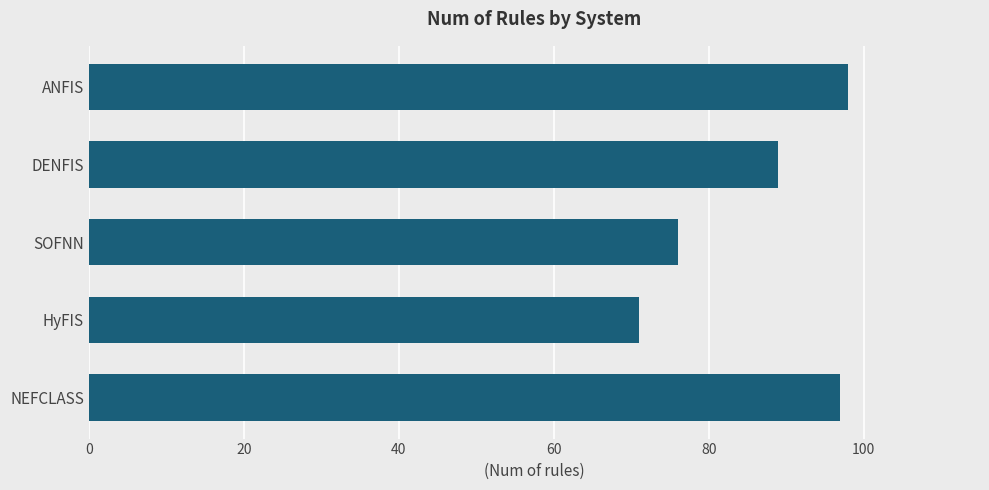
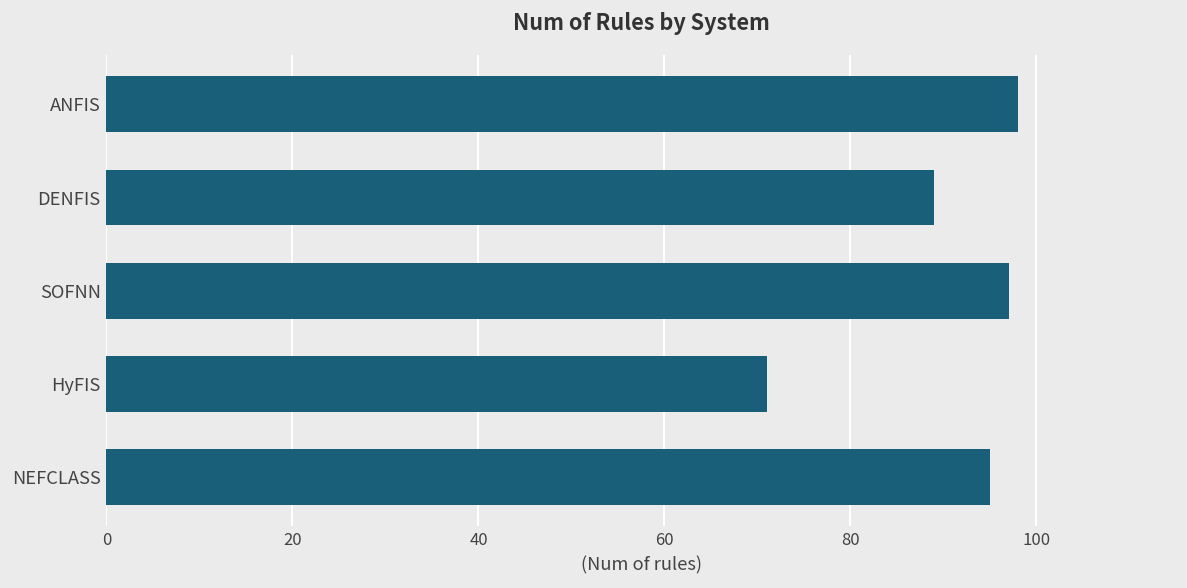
SOFNN: 76 -> 97
NEFCLASS: 97 -> 95
